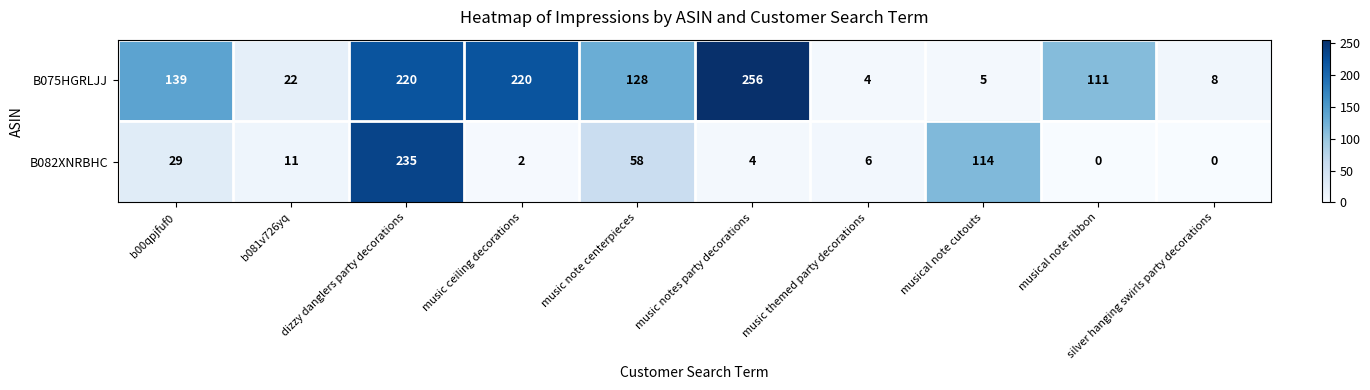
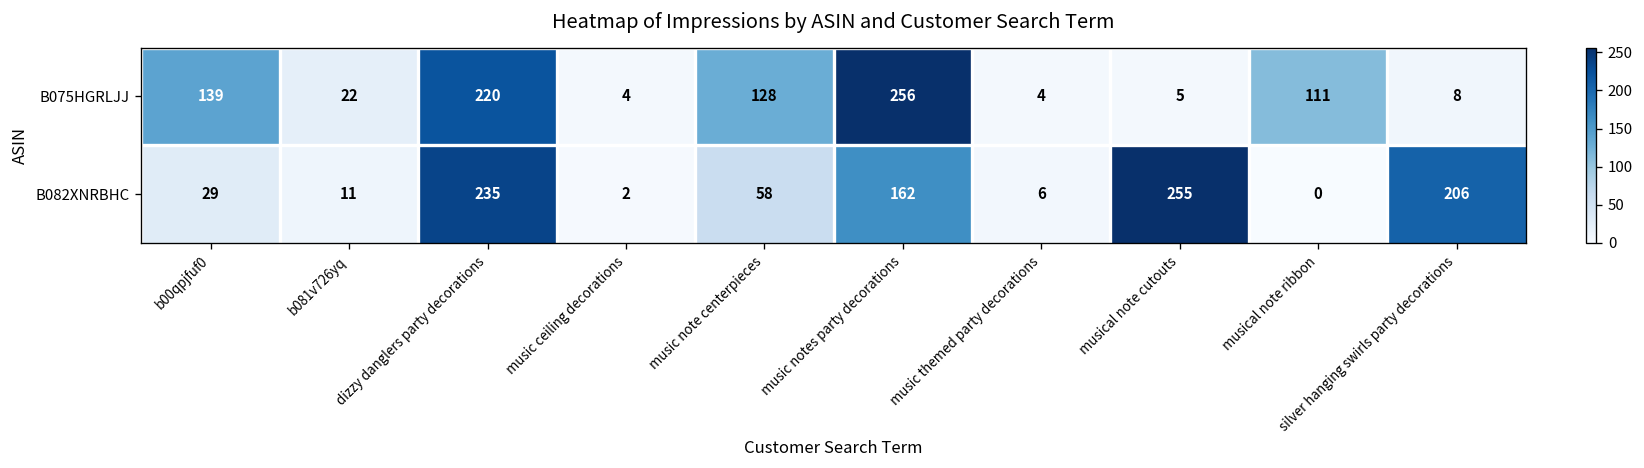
B075HGRLJJ, music ceiling decorations: 220 -> 4
B082XNRBHC, music notes party decorations: 4 -> 162
B082XNRBHC, musical note cutouts: 114 -> 255
B082XNRBHC, silver hanging swirls party decorations: 0 -> 206
